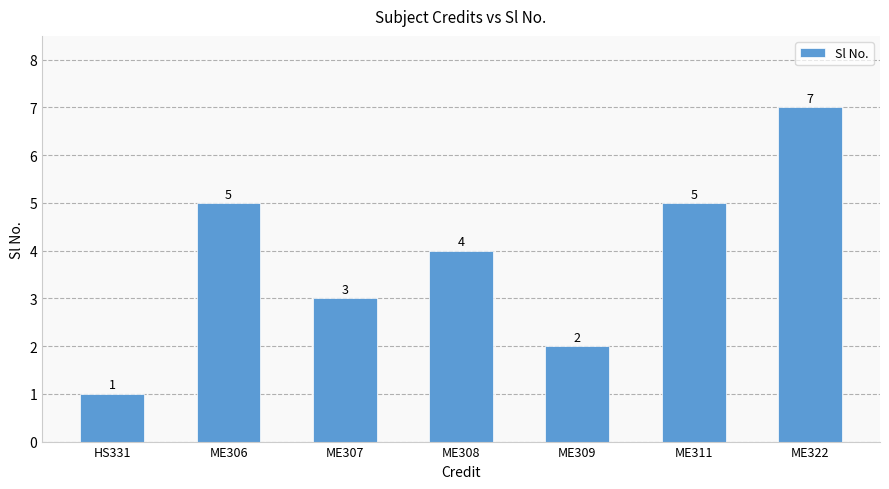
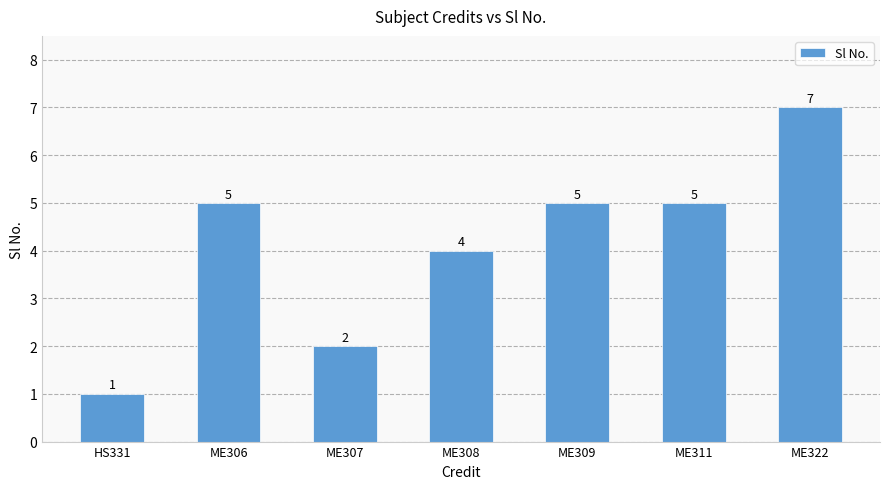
ME307: 3 -> 2
ME309: 2 -> 5
